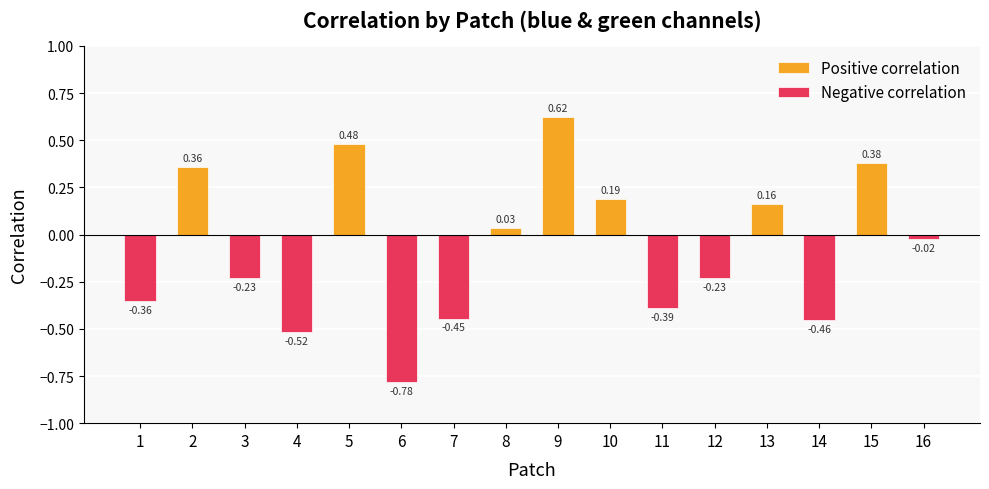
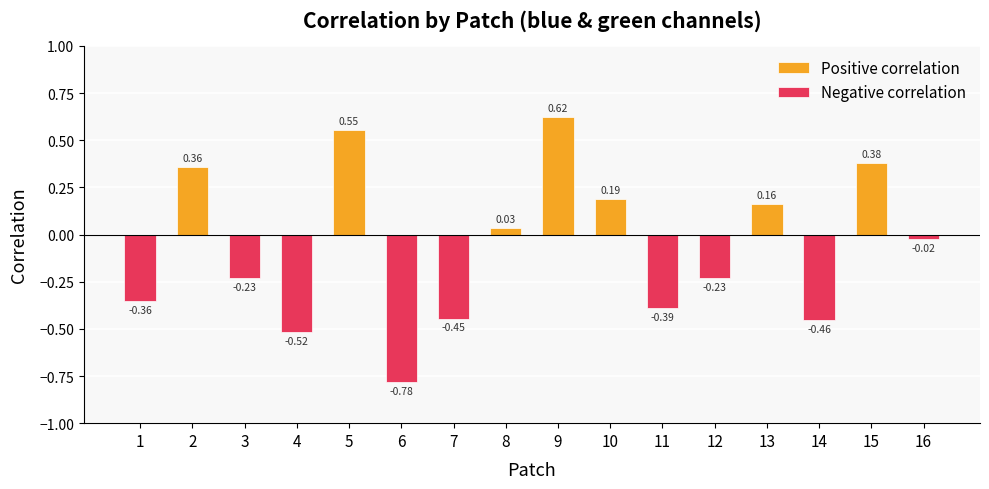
Positive correlation, 5: 0.48 -> 0.55
